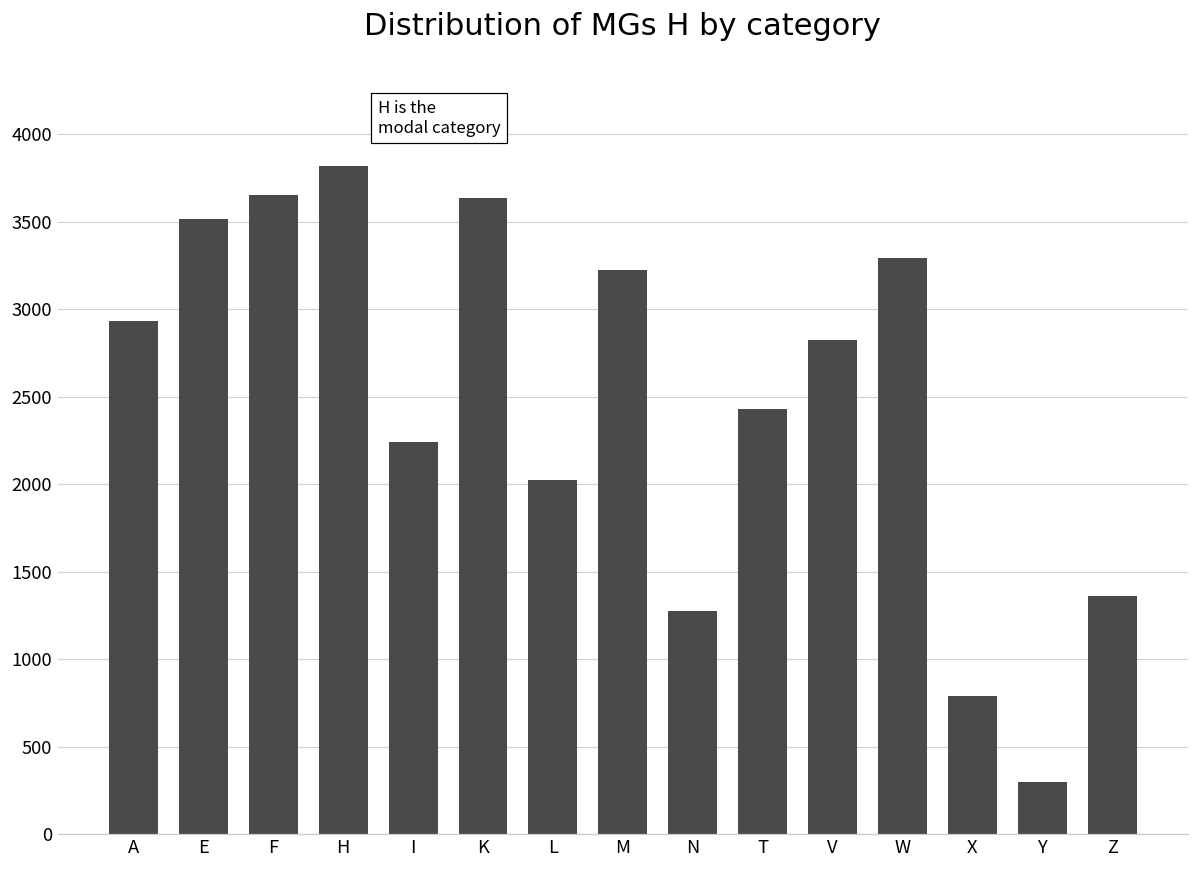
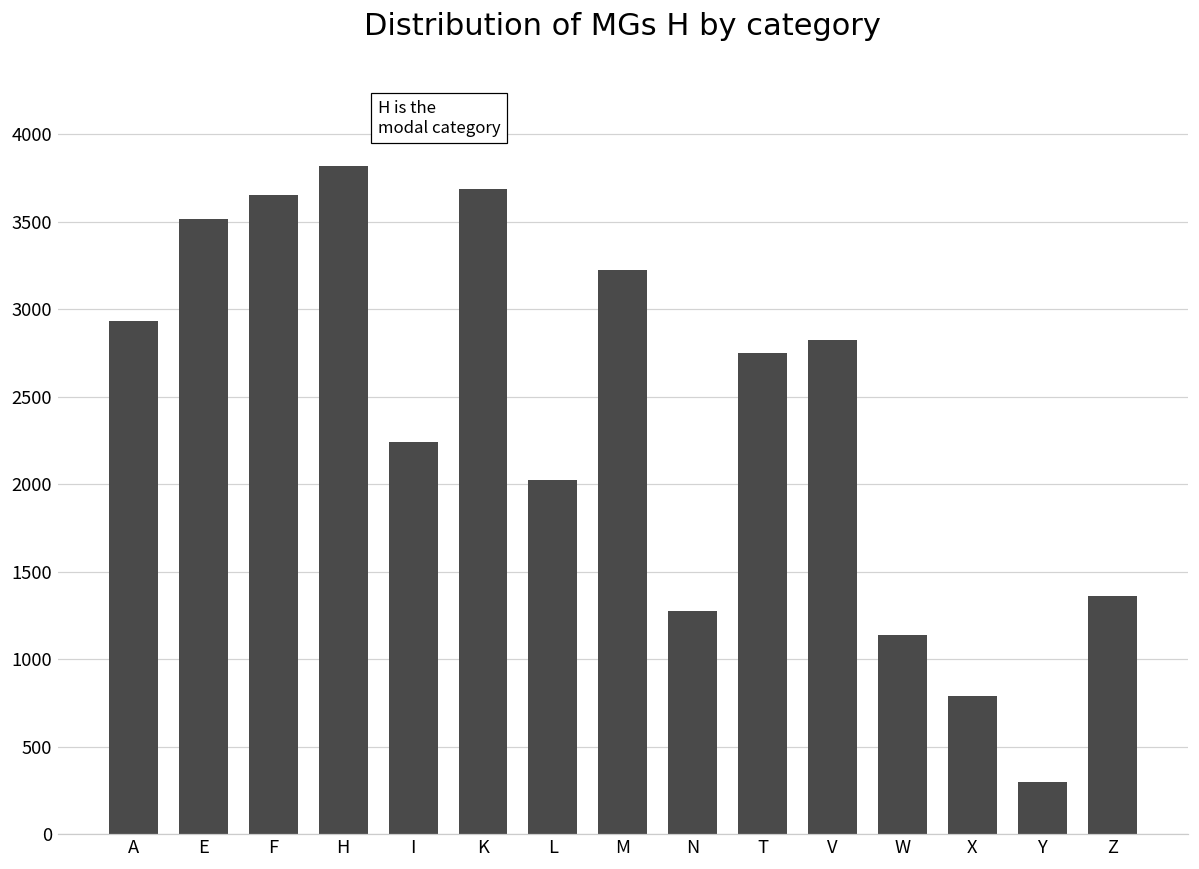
K: 3640 -> 3690
T: 2430 -> 2750
W: 3290 -> 1140
